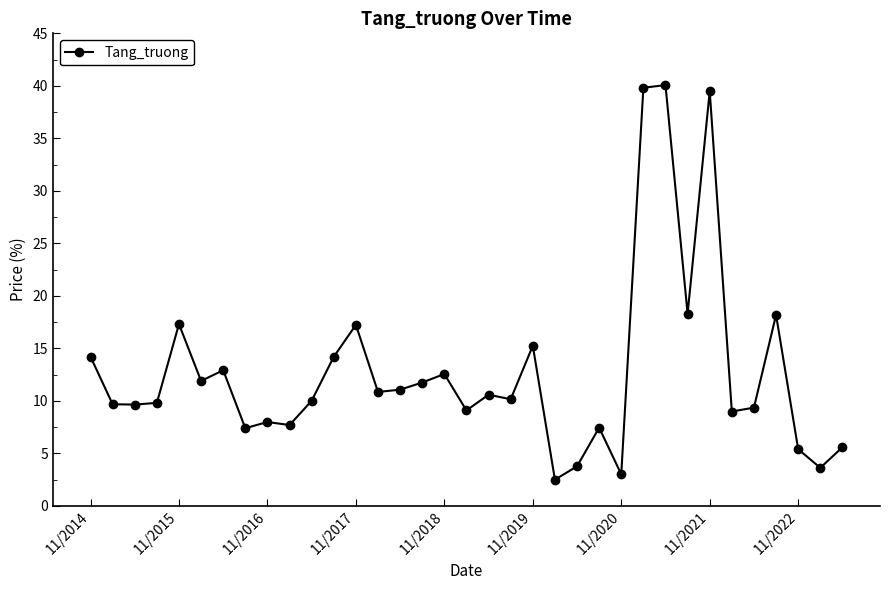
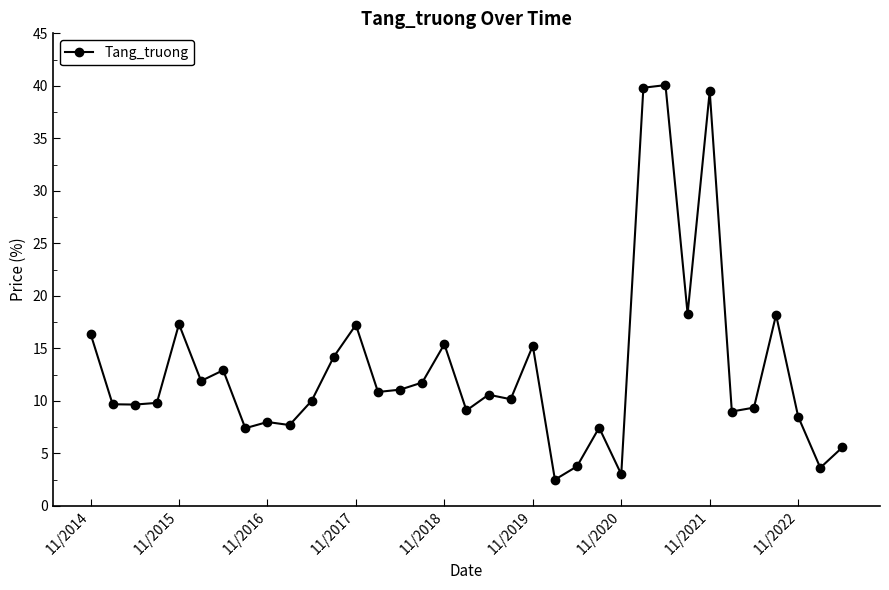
11/2014: 14.2 -> 16.4
11/2018: 12.6 -> 15.4
11/2022: 5.4 -> 8.5
